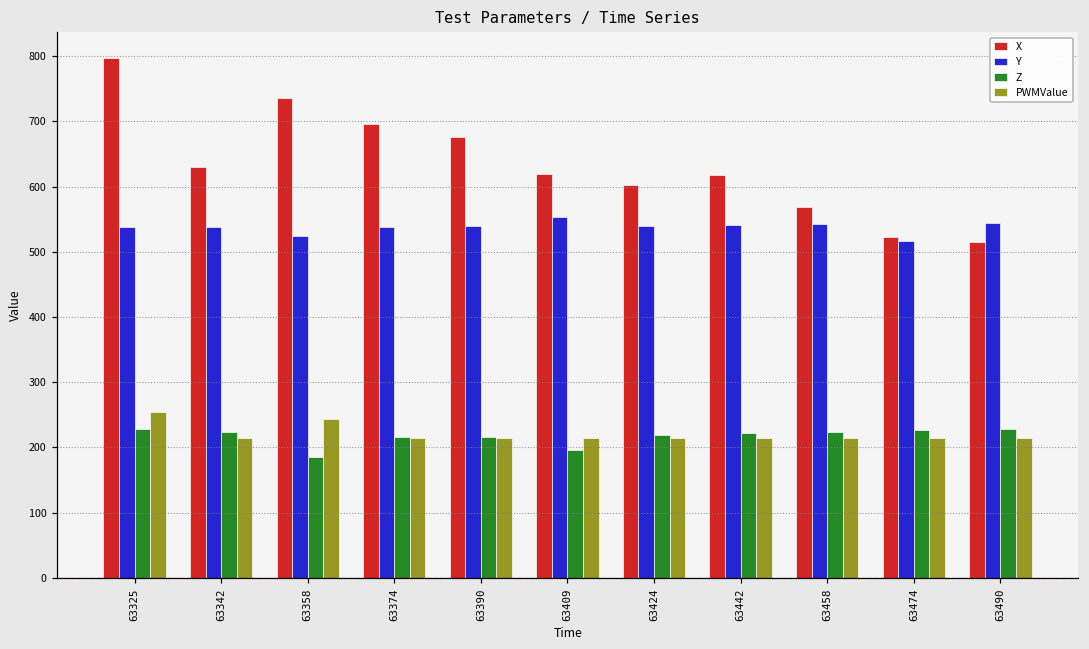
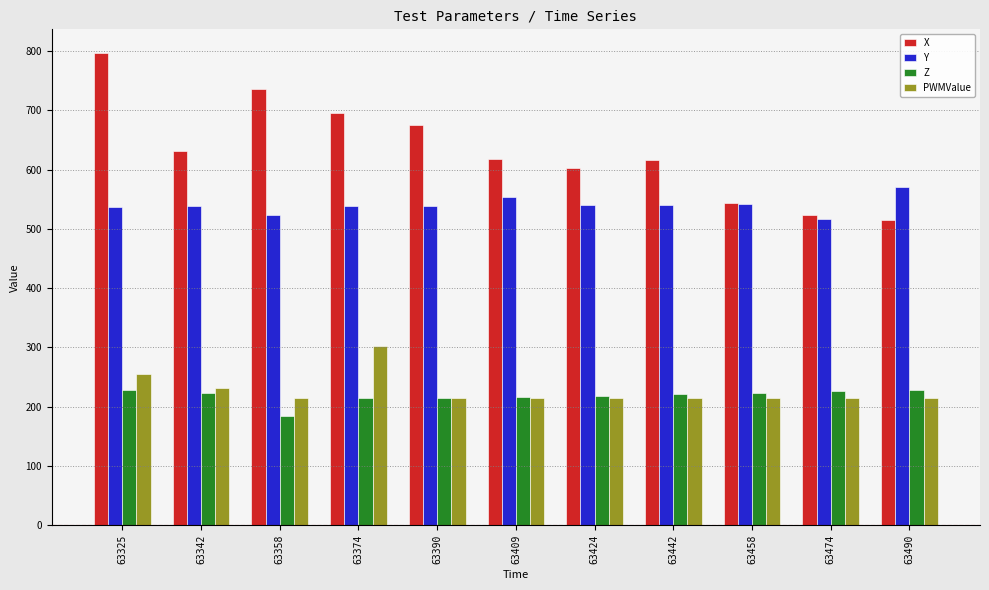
PWMValue, 63342: 210 -> 230
PWMValue, 63358: 240 -> 210
PWMValue, 63374: 210 -> 300
Z, 63409: 200 -> 220
X, 63458: 570 -> 540
Y, 63490: 540 -> 570
